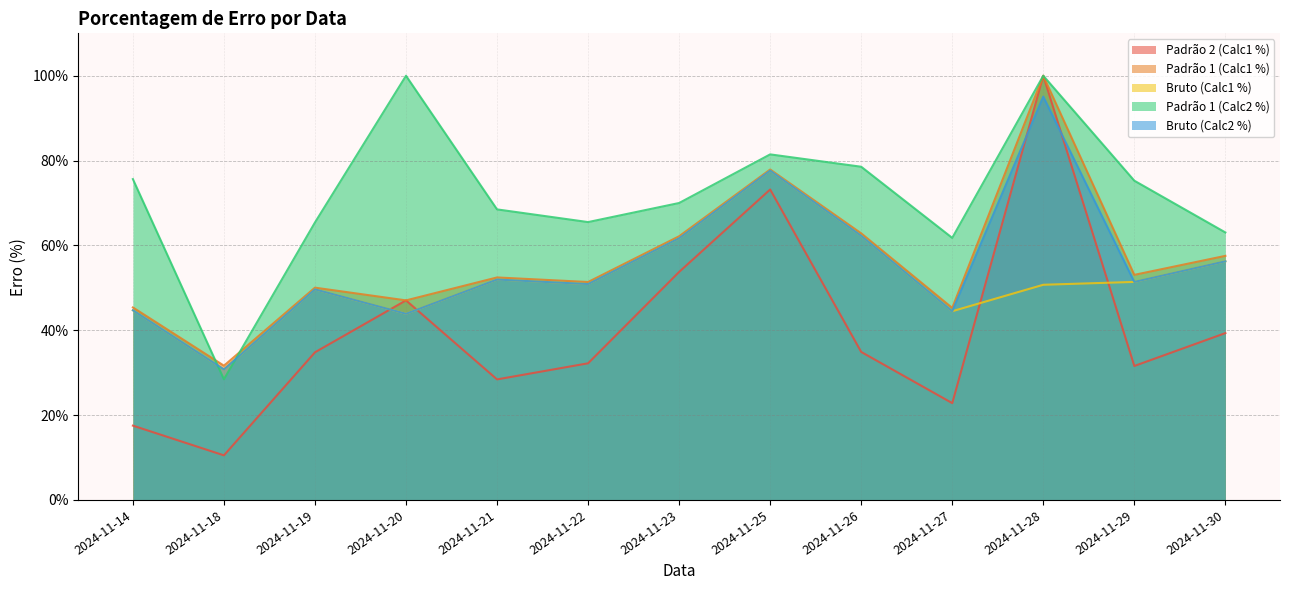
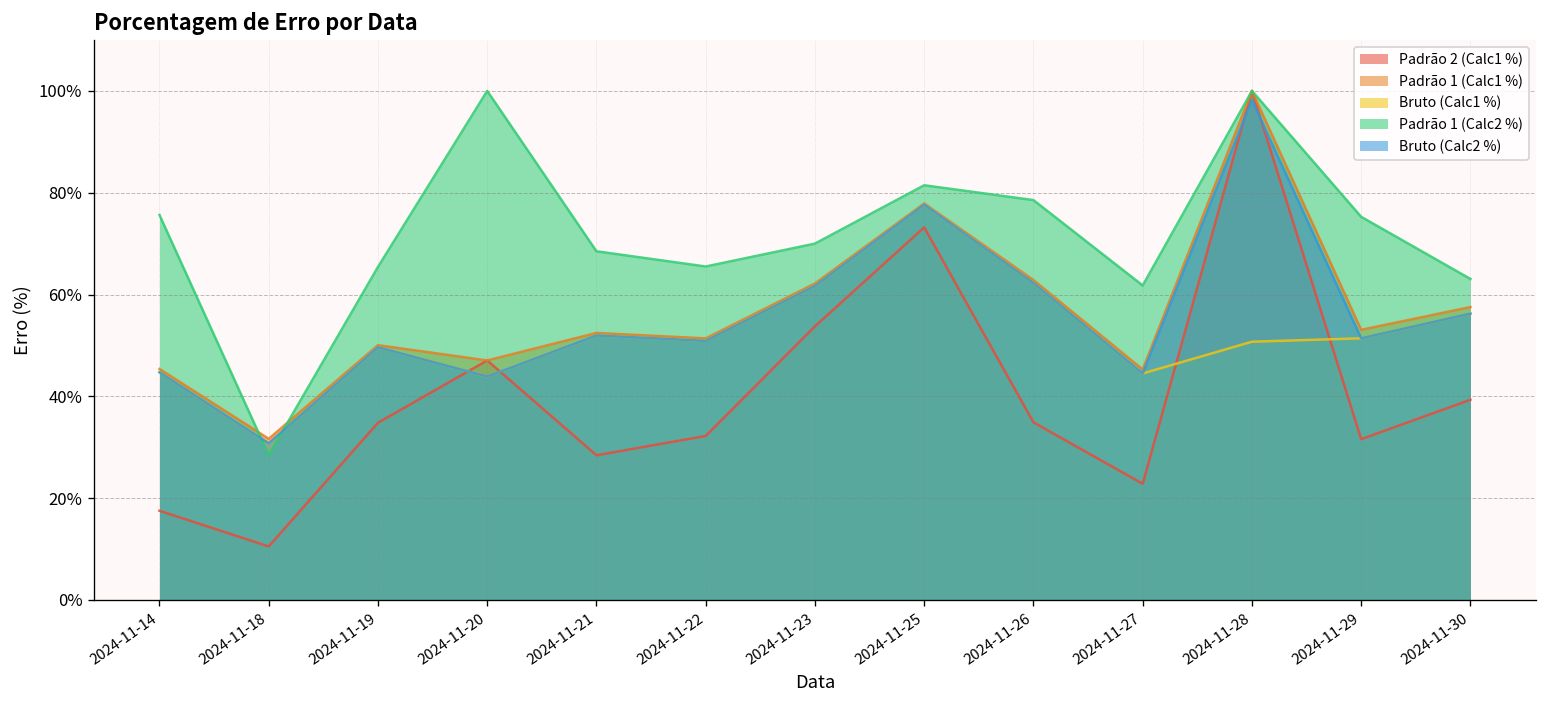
Bruto (Calc2 %), 2024-11-28: 95% -> 98%
